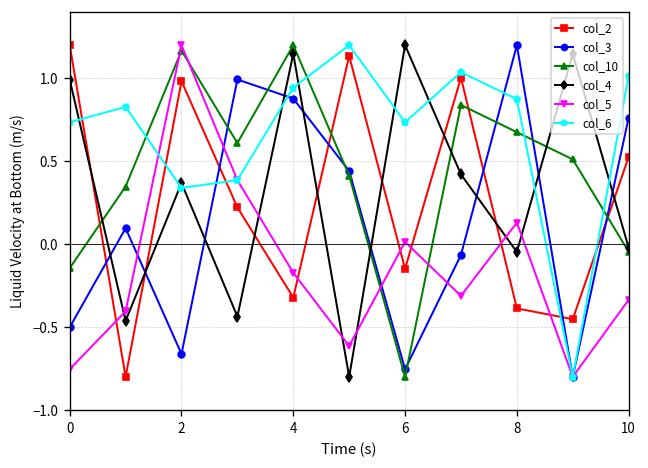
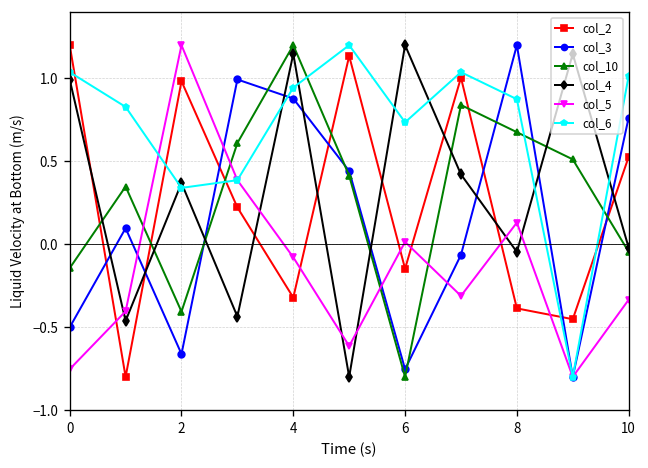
col_6, 0: 0.73 -> 1.04
col_10, 2: 1.17 -> -0.41
col_5, 4: -0.17 -> -0.08
